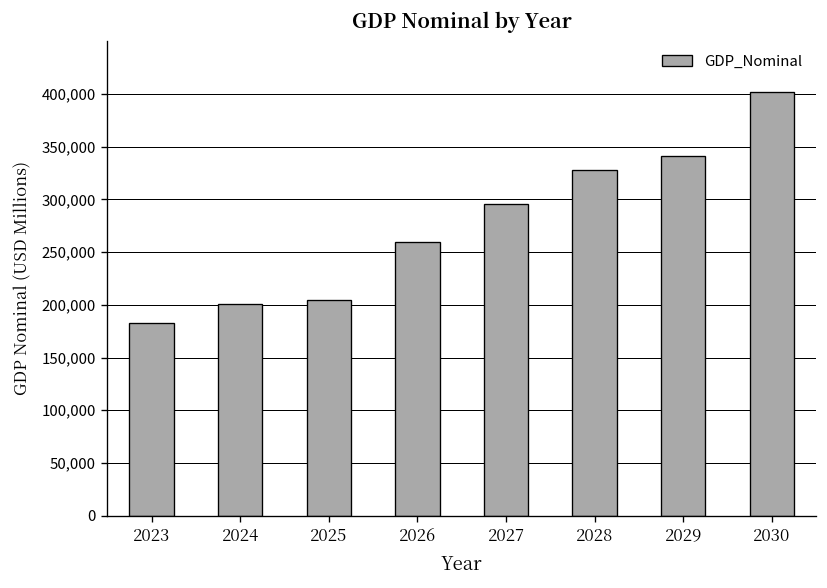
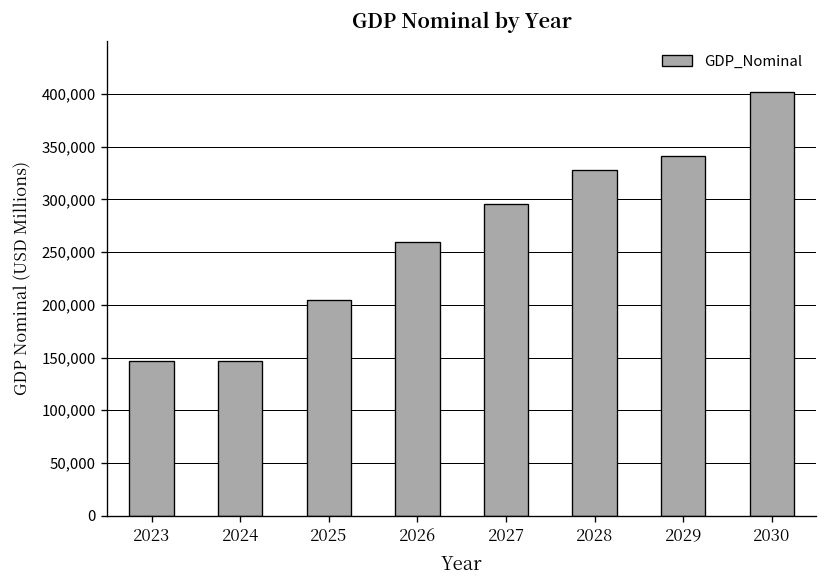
2023: 180,000 -> 150,000
2024: 200,000 -> 150,000
